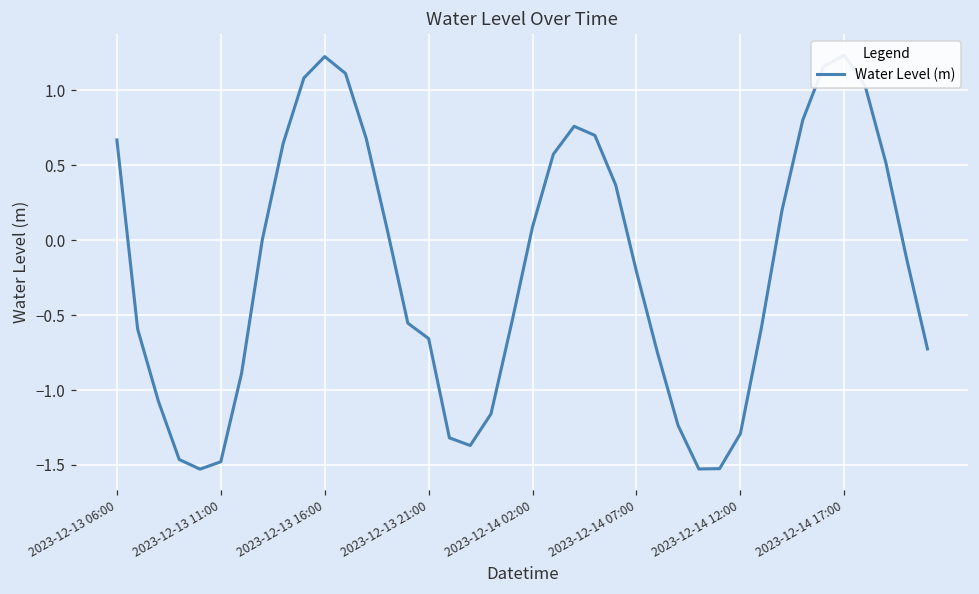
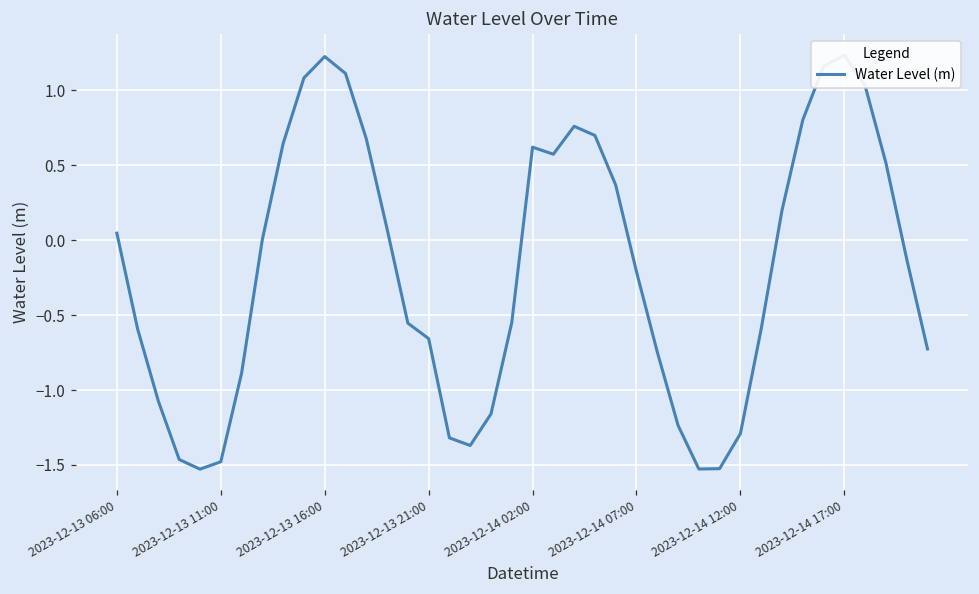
2023-12-13 06:00: 0.67 -> 0.05
2023-12-14 02:00: 0.09 -> 0.62
